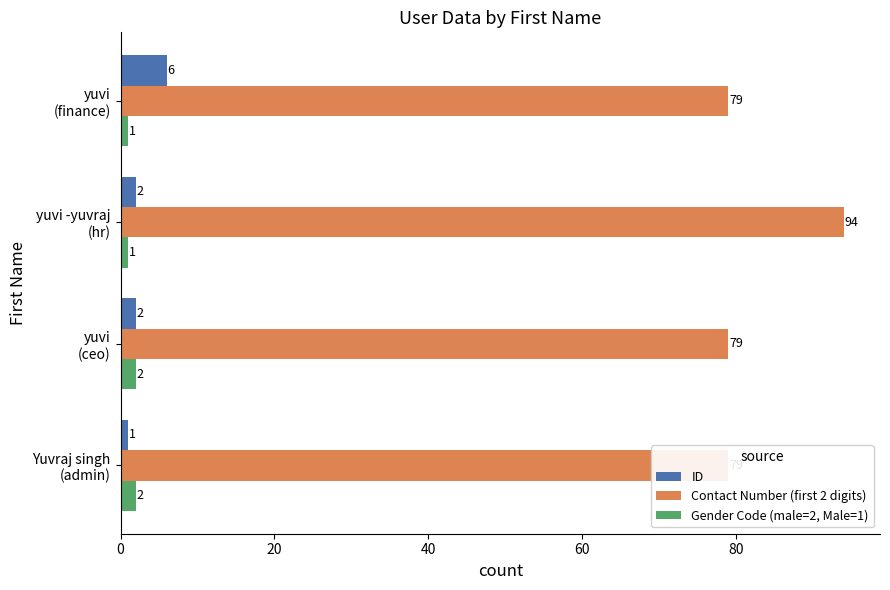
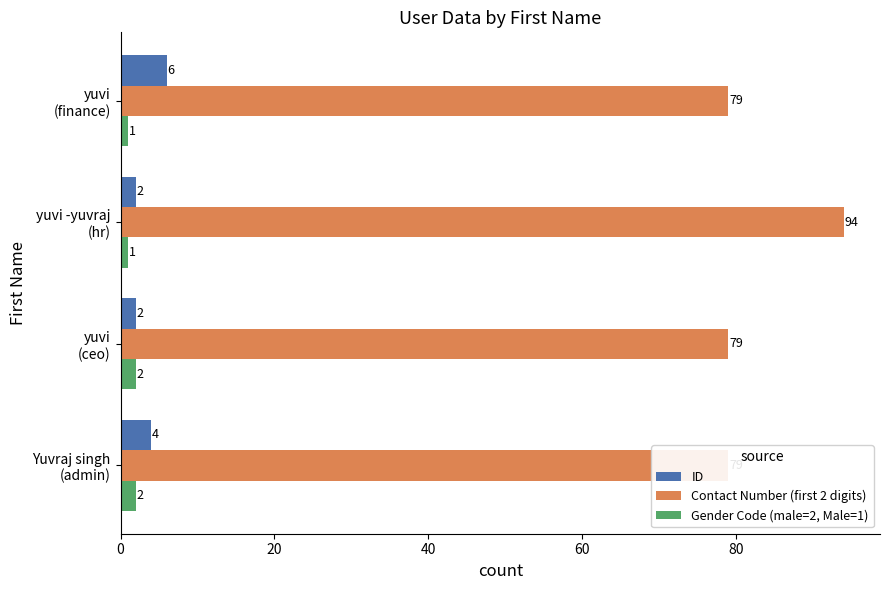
ID, Yuvraj singh (admin): 1 -> 4
